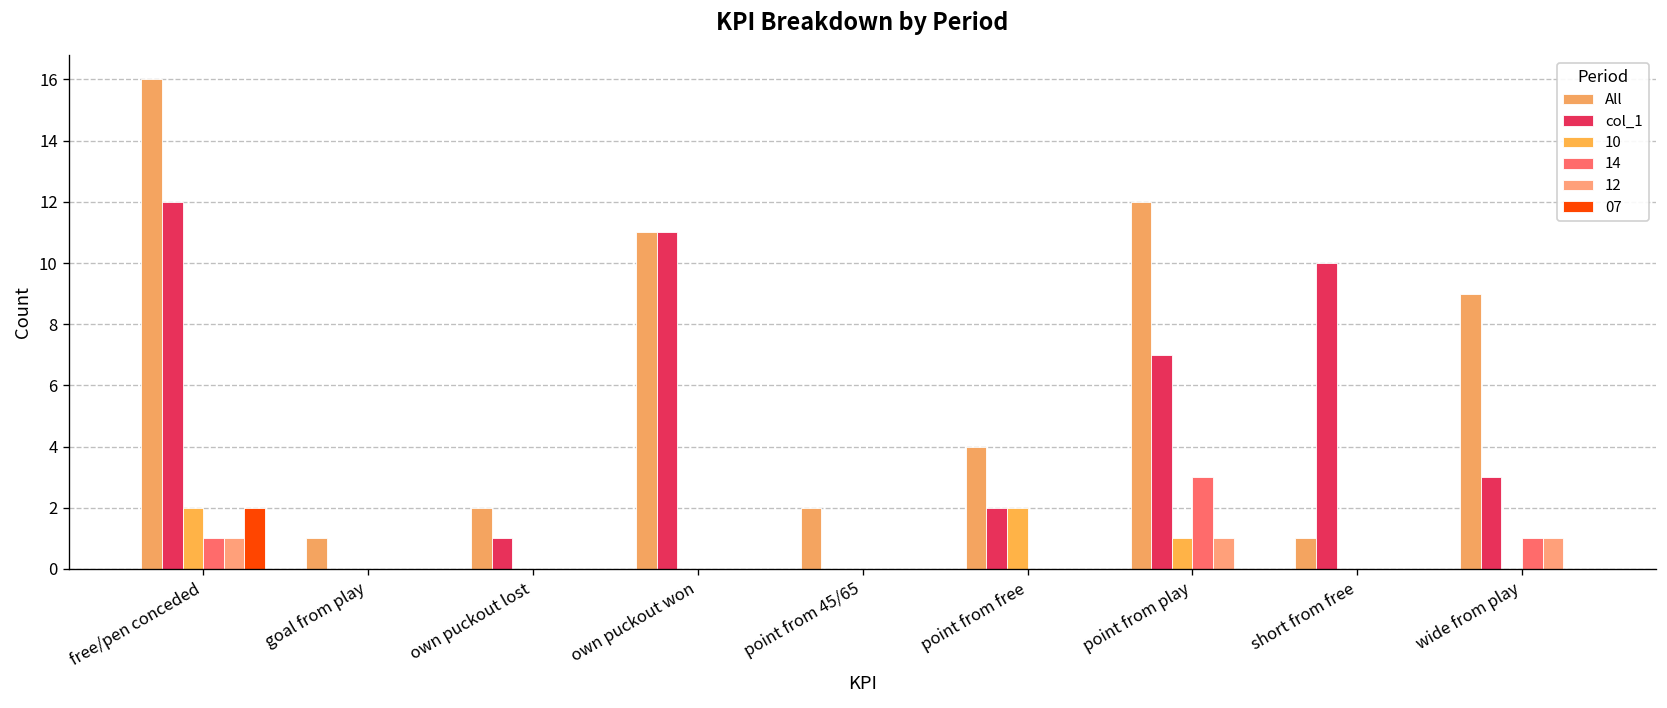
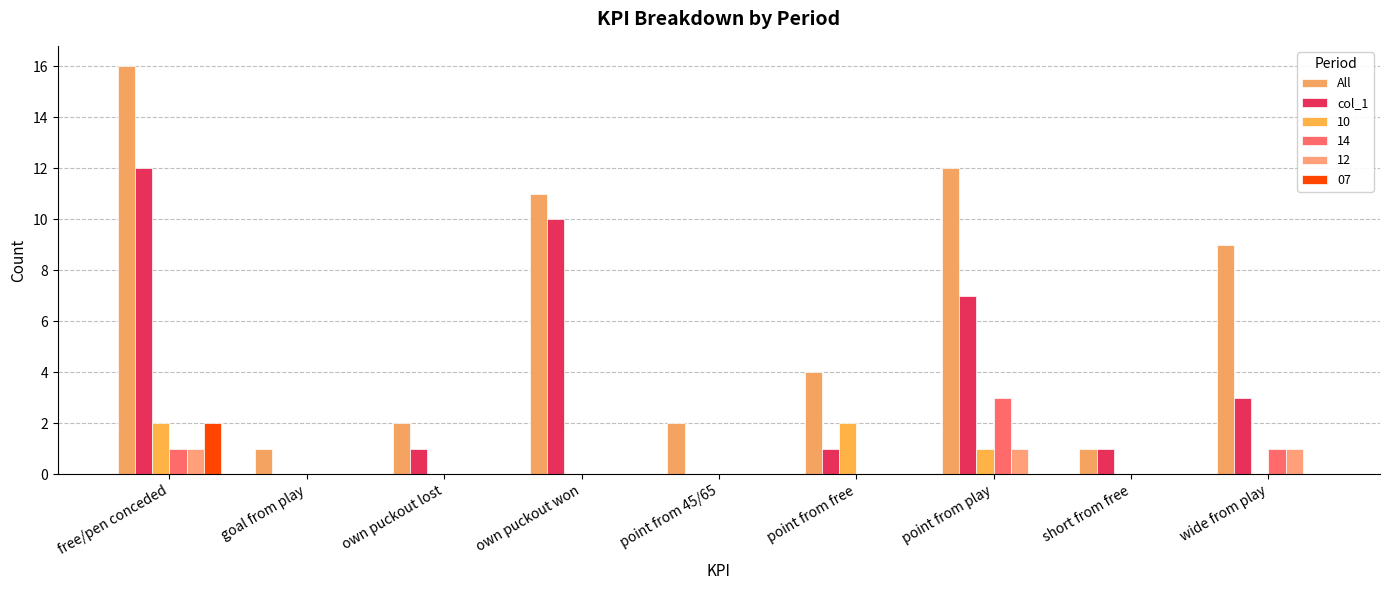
col_1, own puckout won: 11 -> 10
col_1, point from free: 2 -> 1
col_1, short from free: 10 -> 1
